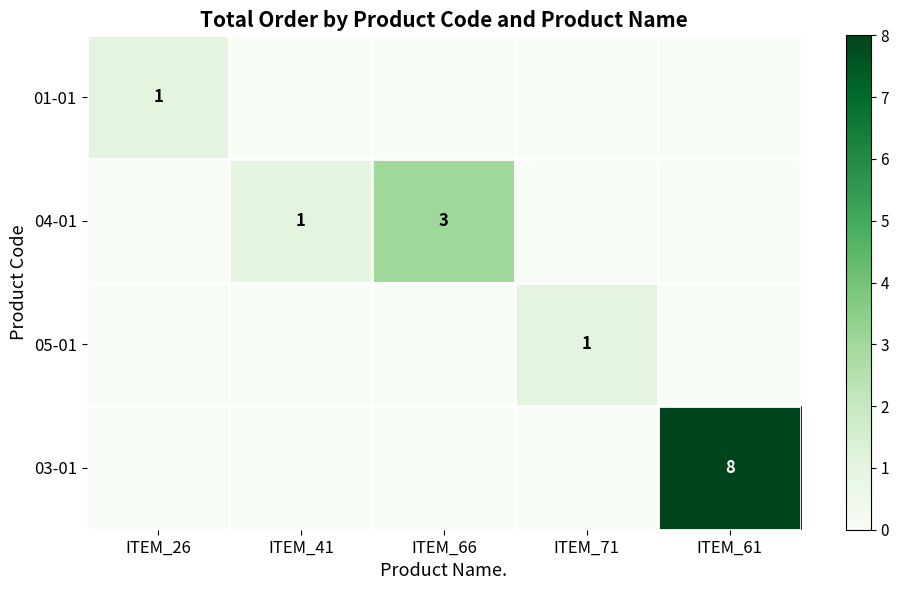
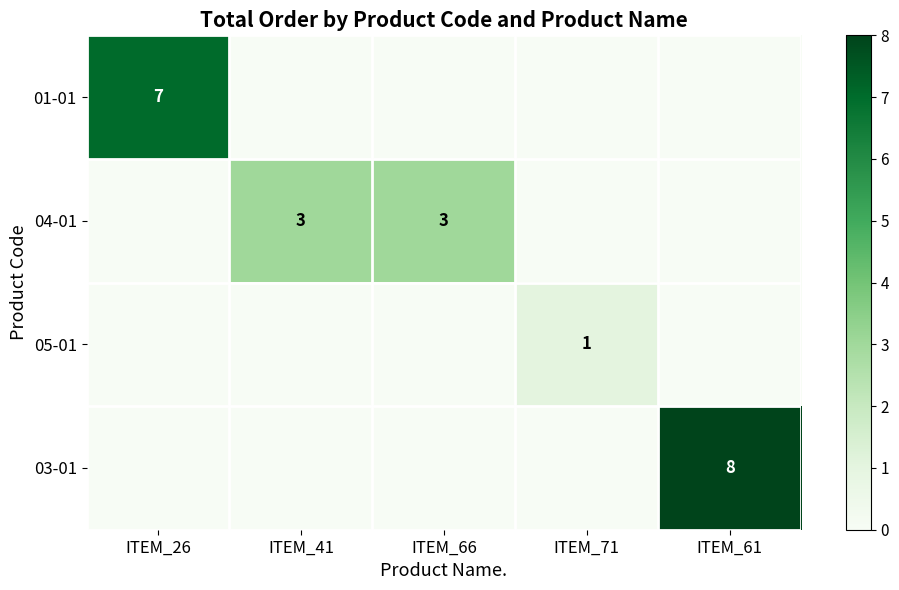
01-01, ITEM_26: 1 -> 7
04-01, ITEM_41: 1 -> 3
